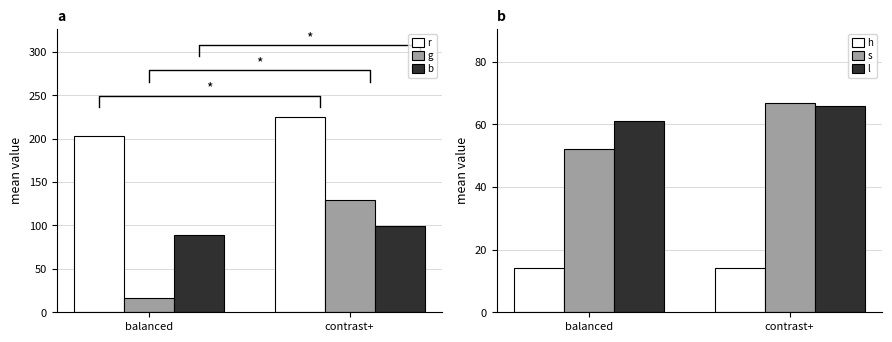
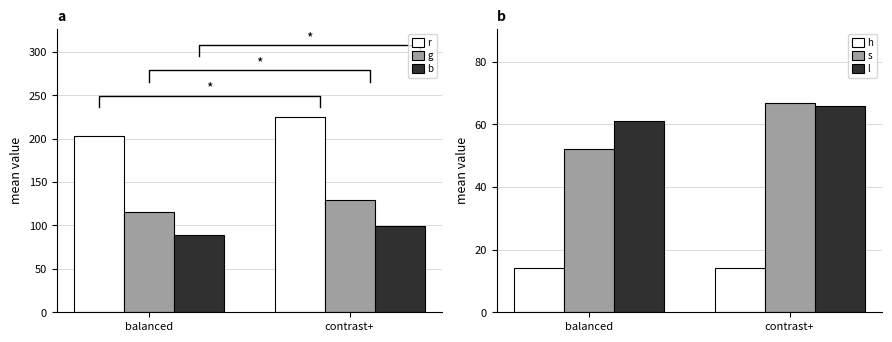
a, g, balanced: 20 -> 120
